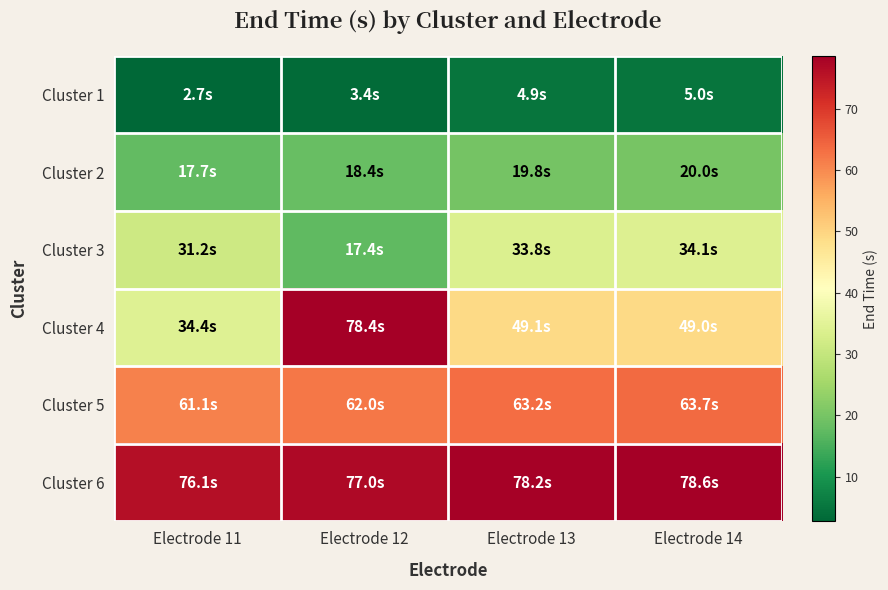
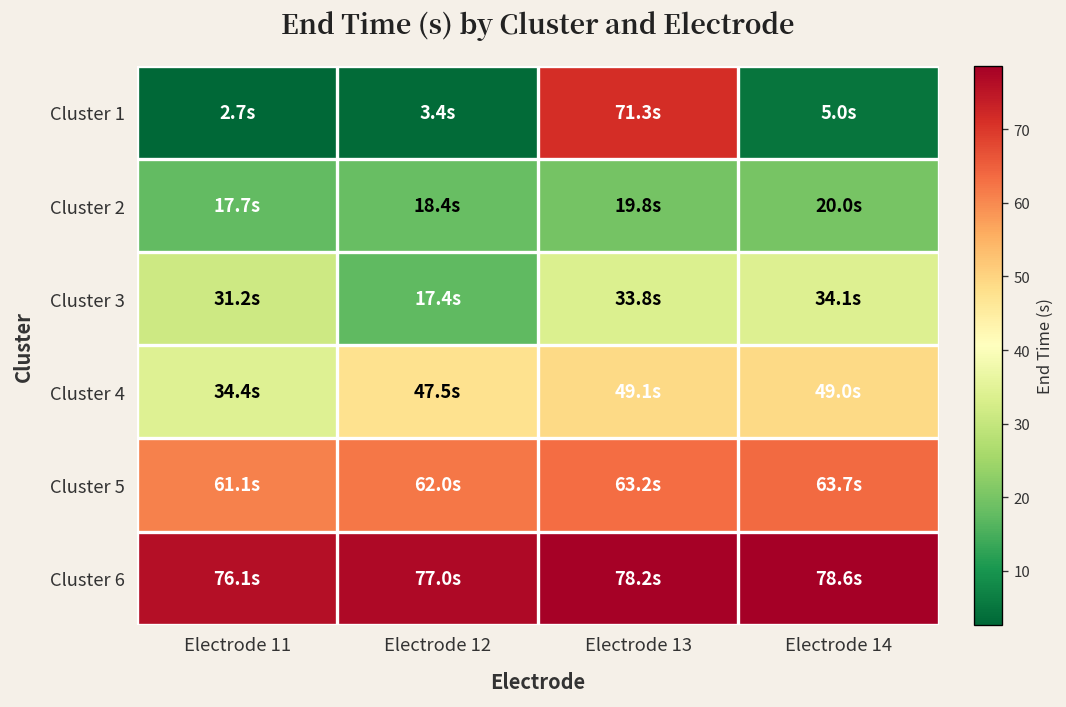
Cluster 1, Electrode 13: 4.9s -> 71.3s
Cluster 4, Electrode 12: 78.4s -> 47.5s
